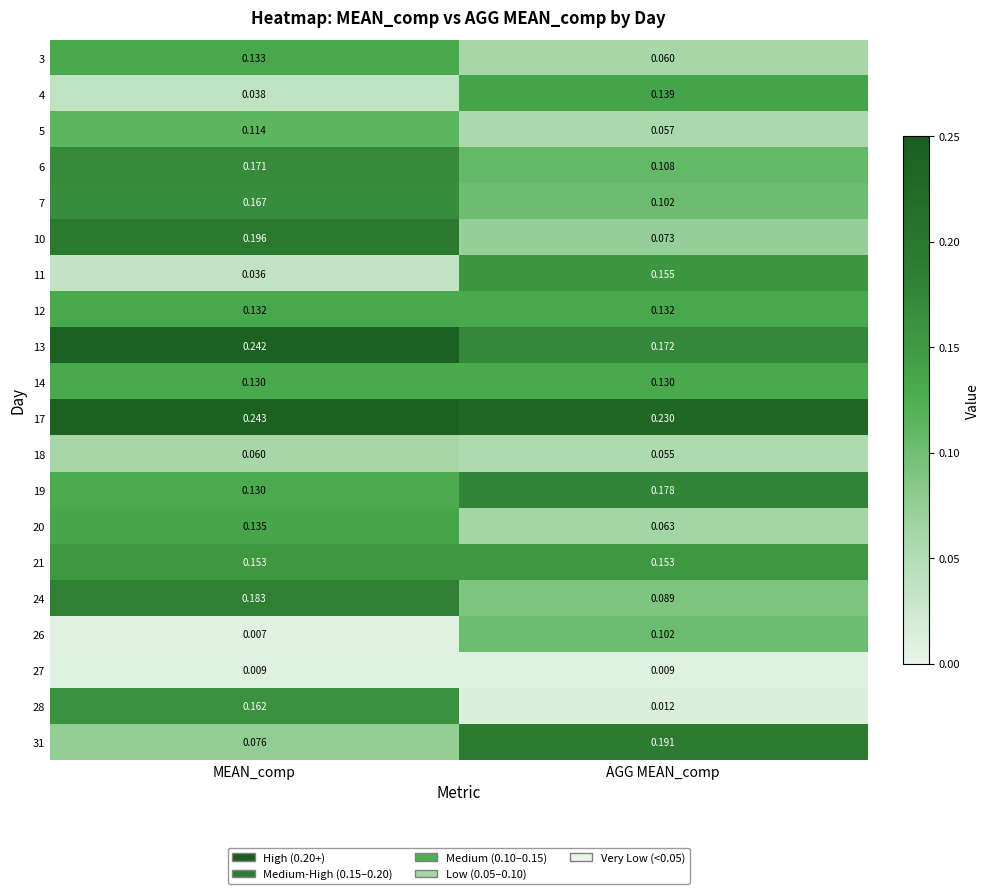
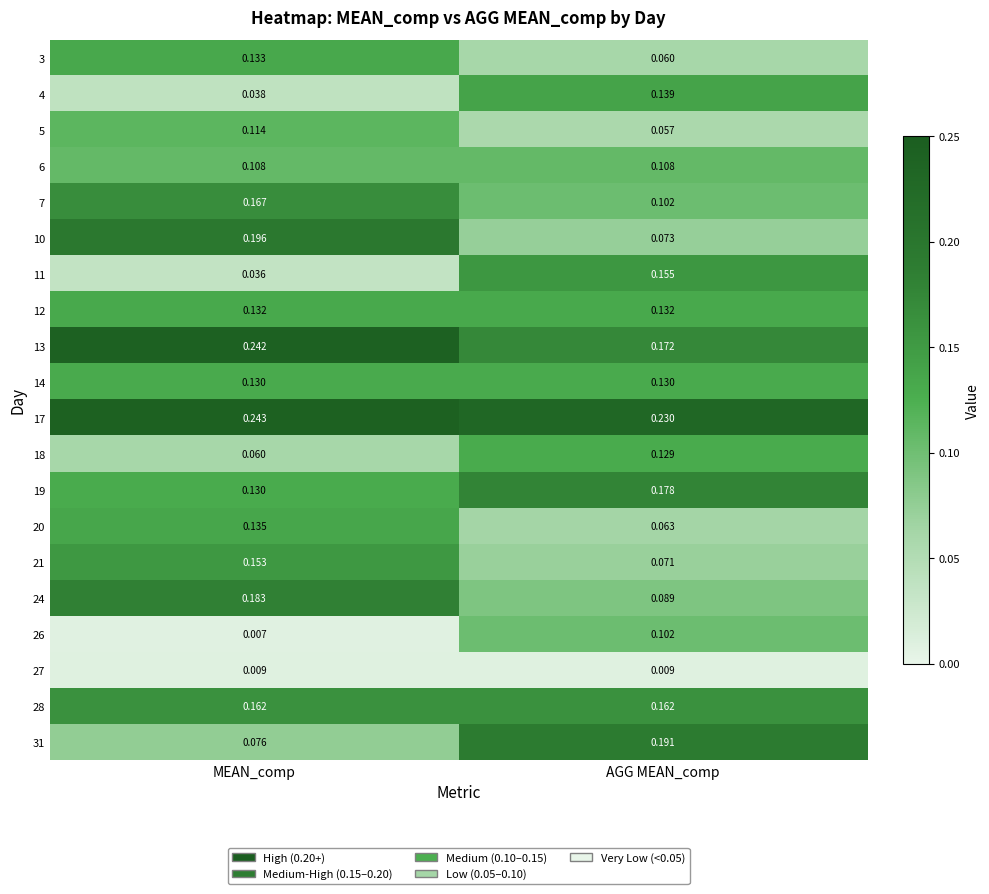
6, MEAN_comp: 0.171 -> 0.108
18, AGG MEAN_comp: 0.055 -> 0.129
21, AGG MEAN_comp: 0.153 -> 0.071
28, AGG MEAN_comp: 0.012 -> 0.162
